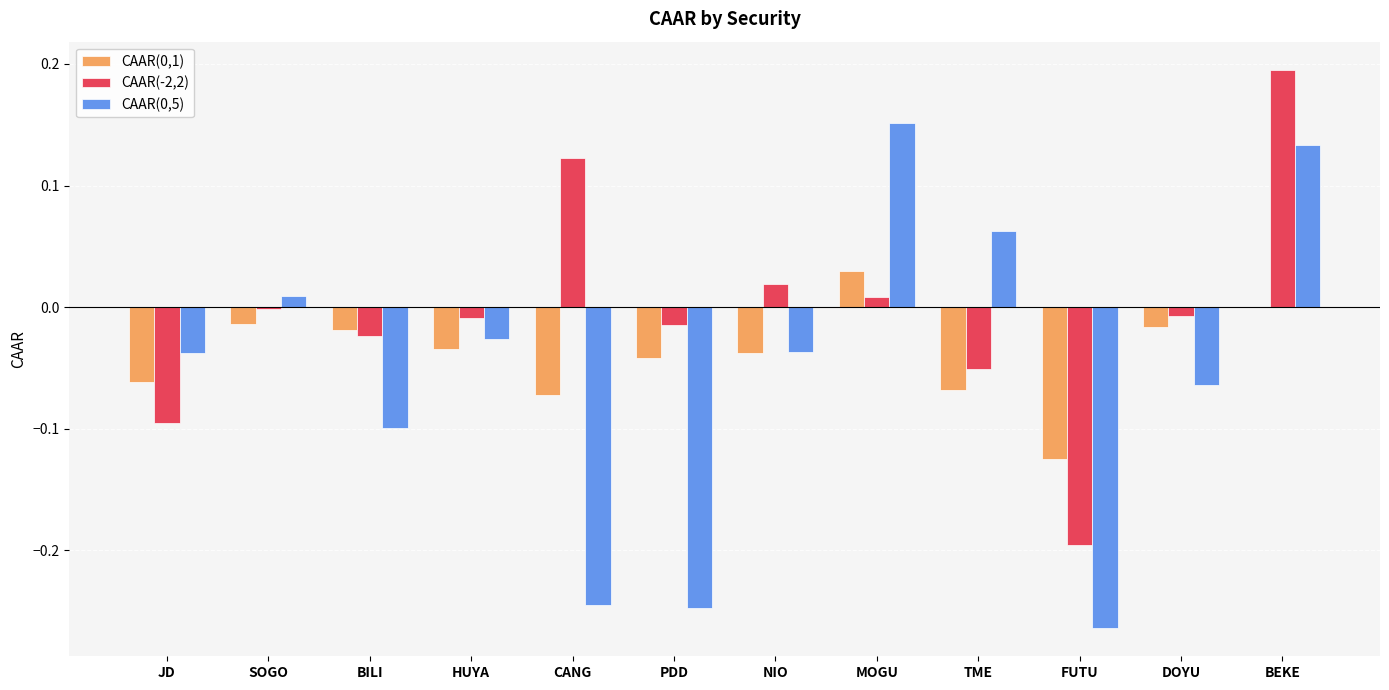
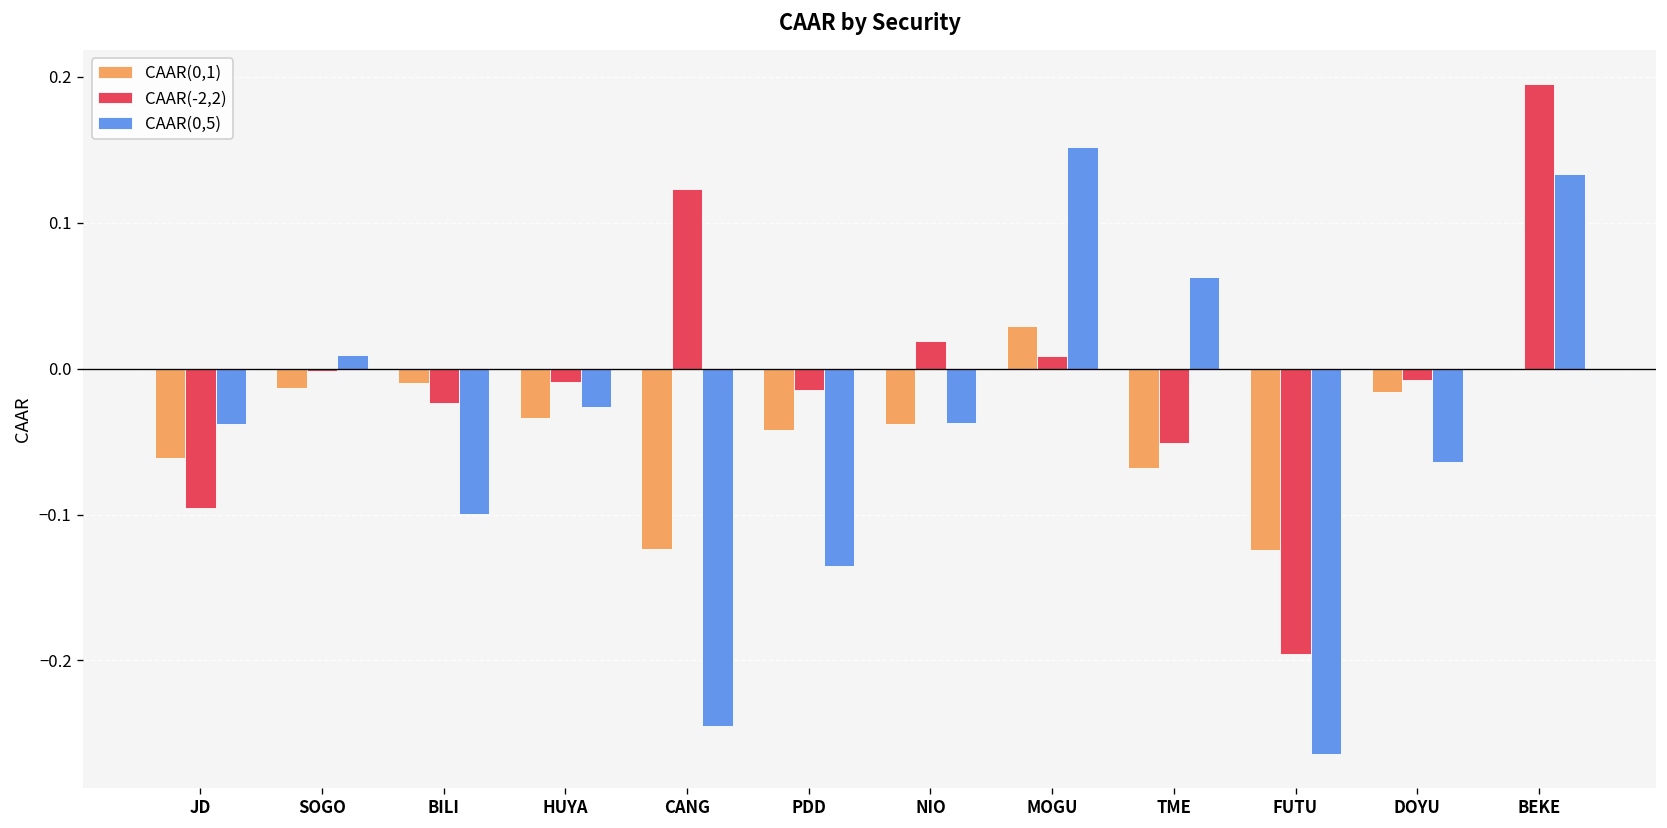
CAAR(0,1), BILI: -0.019 -> -0.010
CAAR(0,1), CANG: -0.073 -> -0.123
CAAR(0,5), PDD: -0.247 -> -0.135
